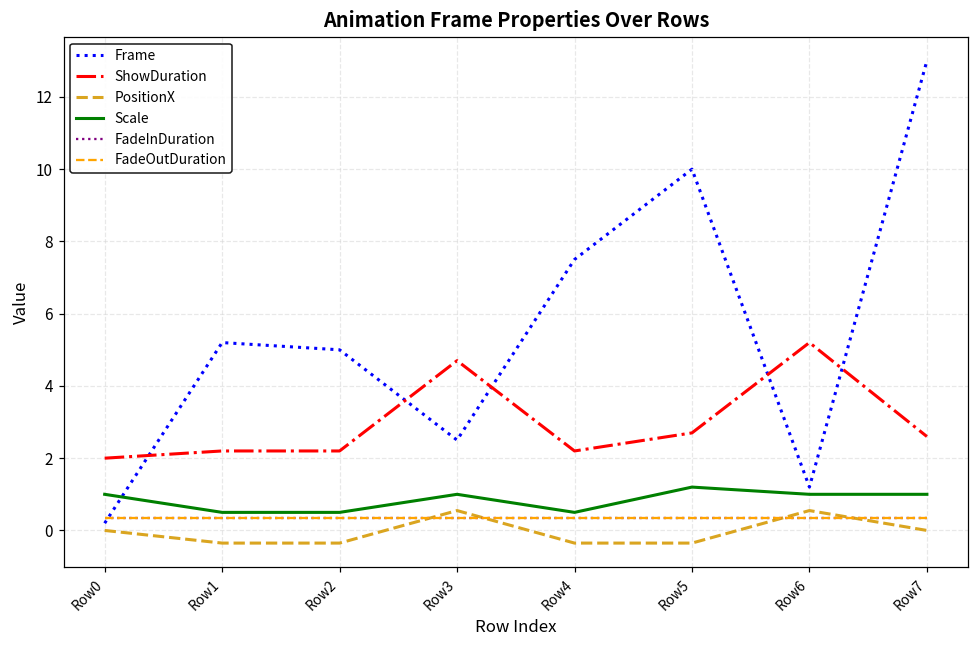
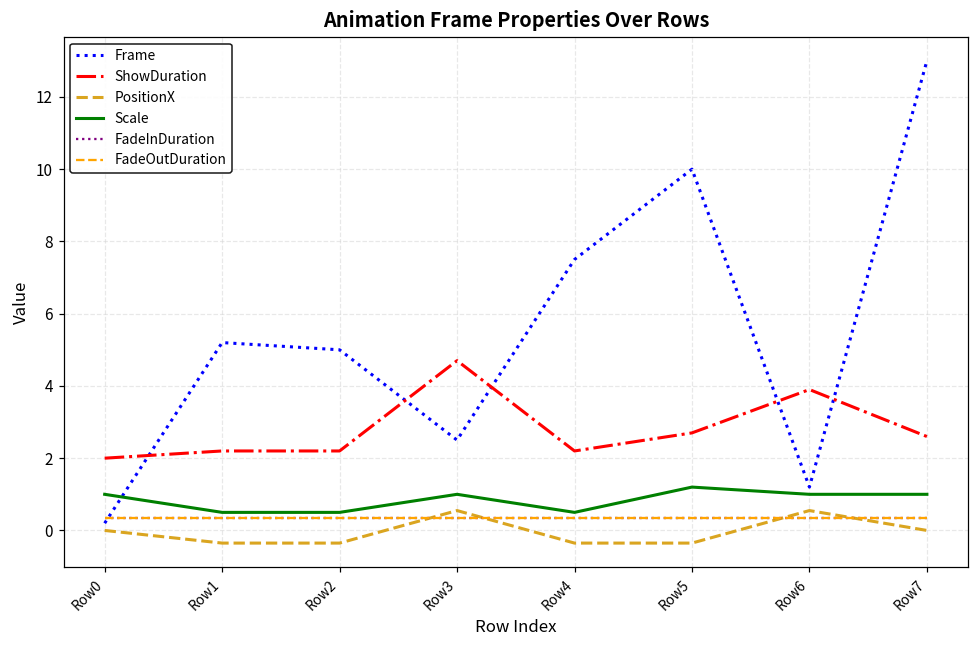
ShowDuration, Row6: 5.2 -> 3.9
